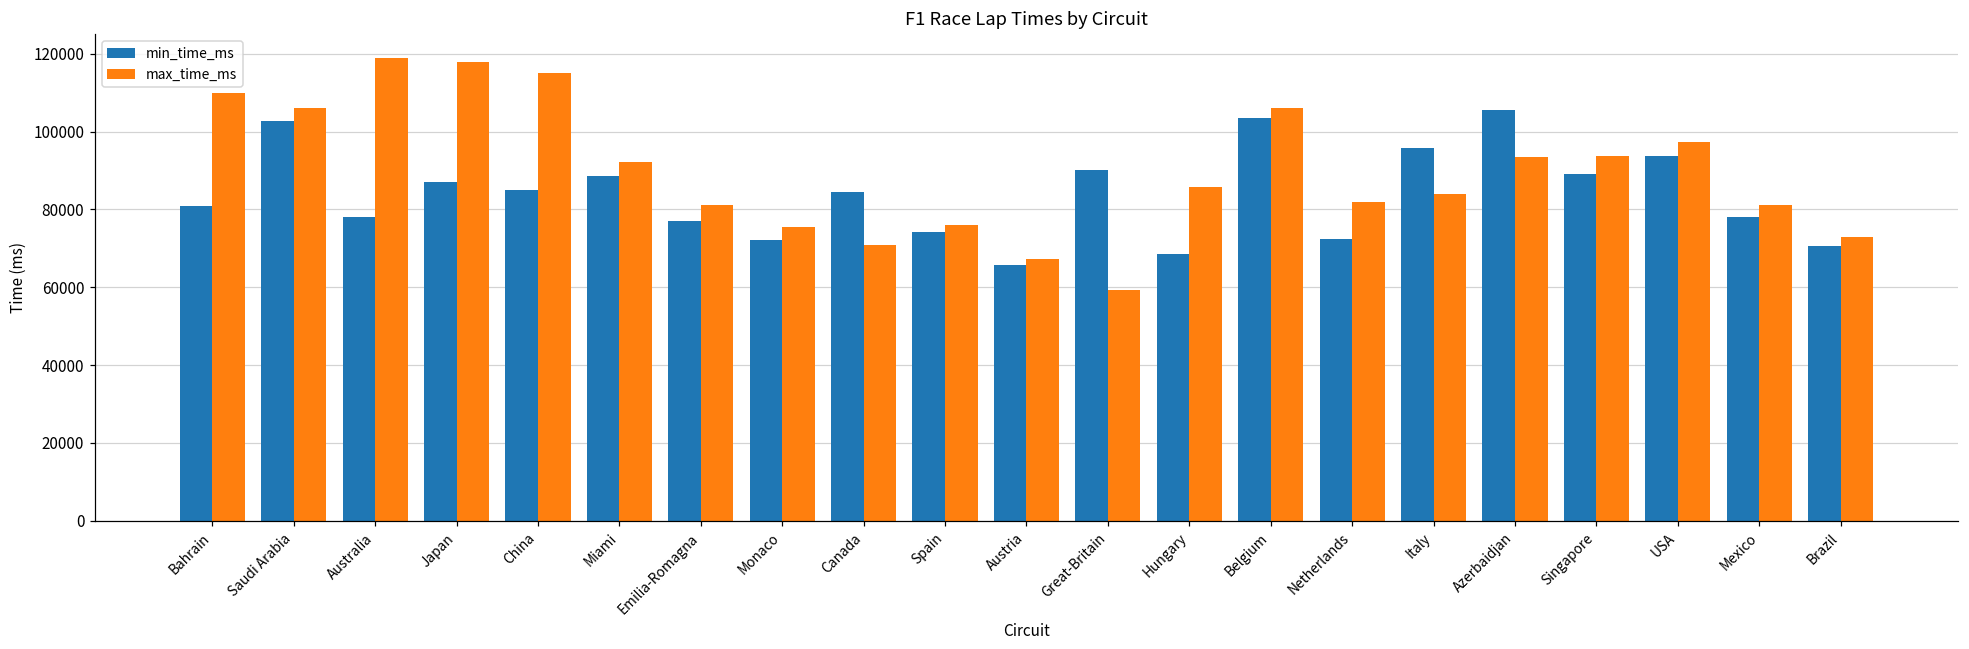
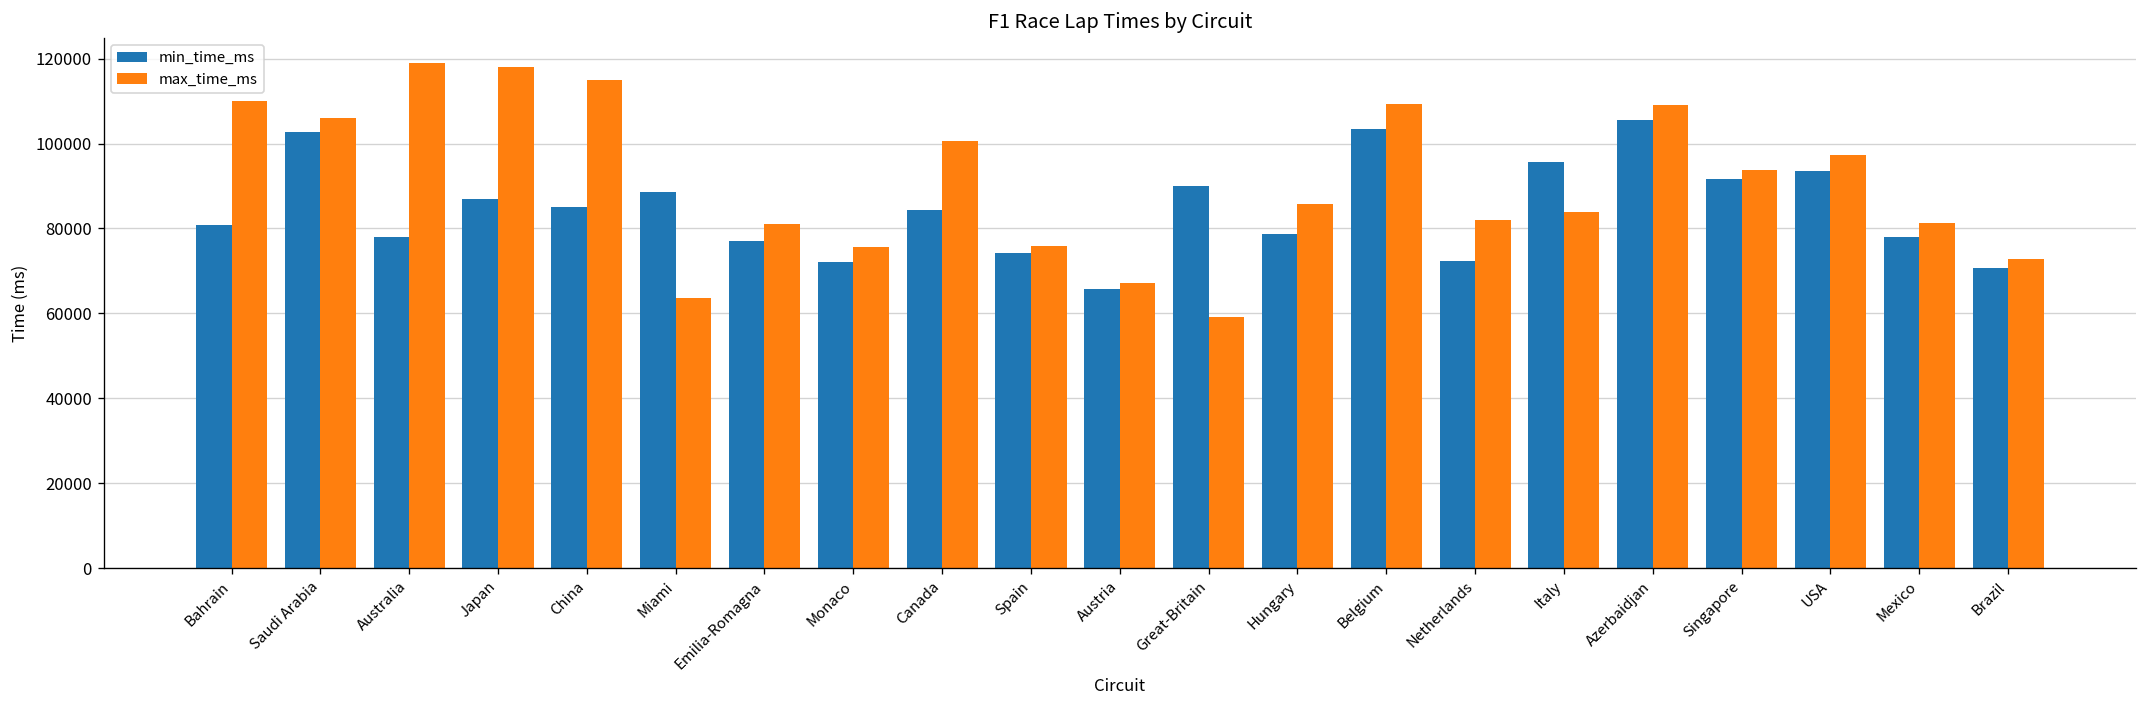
max_time_ms, Miami: 92000 -> 64000
max_time_ms, Canada: 71000 -> 101000
min_time_ms, Hungary: 69000 -> 79000
max_time_ms, Belgium: 106000 -> 109000
max_time_ms, Azerbaidjan: 94000 -> 109000
min_time_ms, Singapore: 89000 -> 92000
